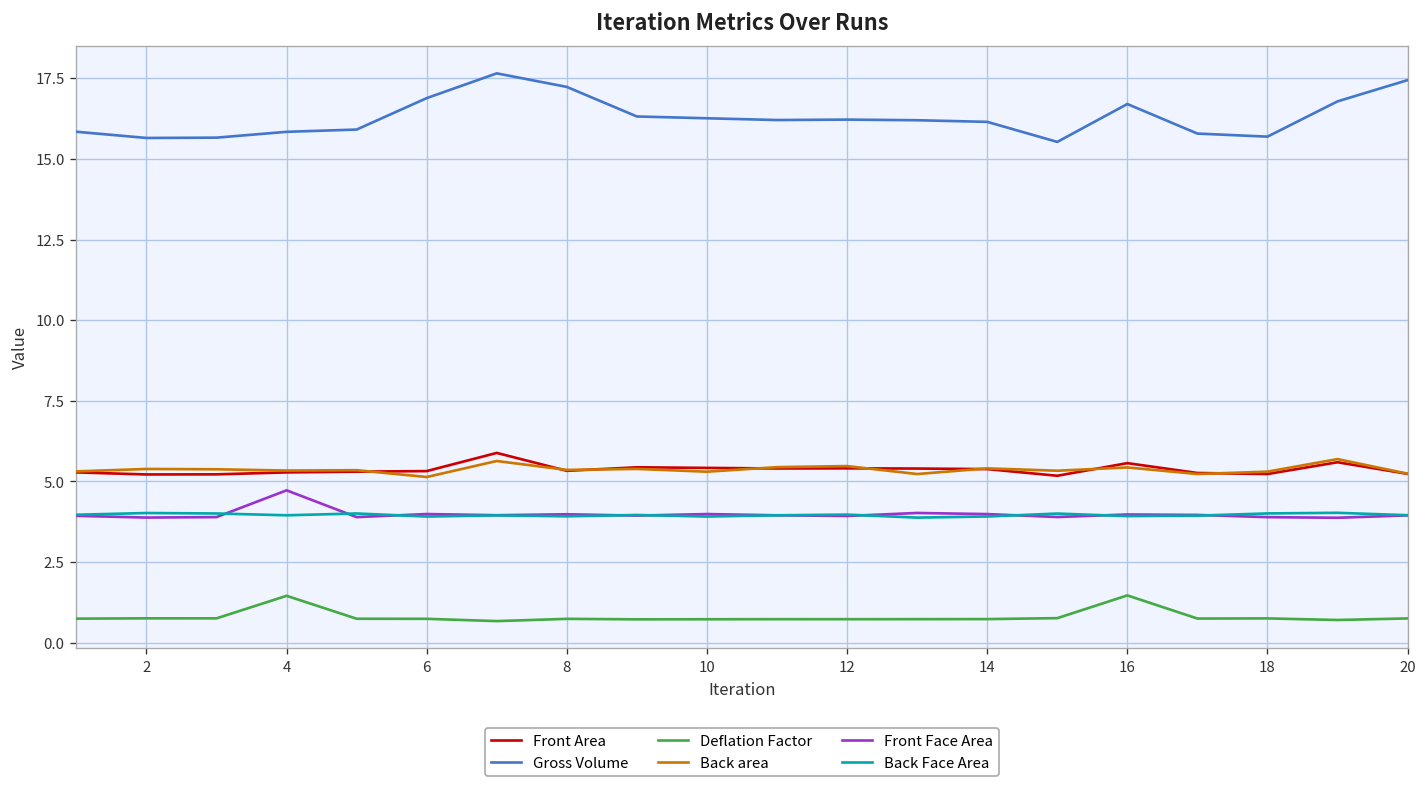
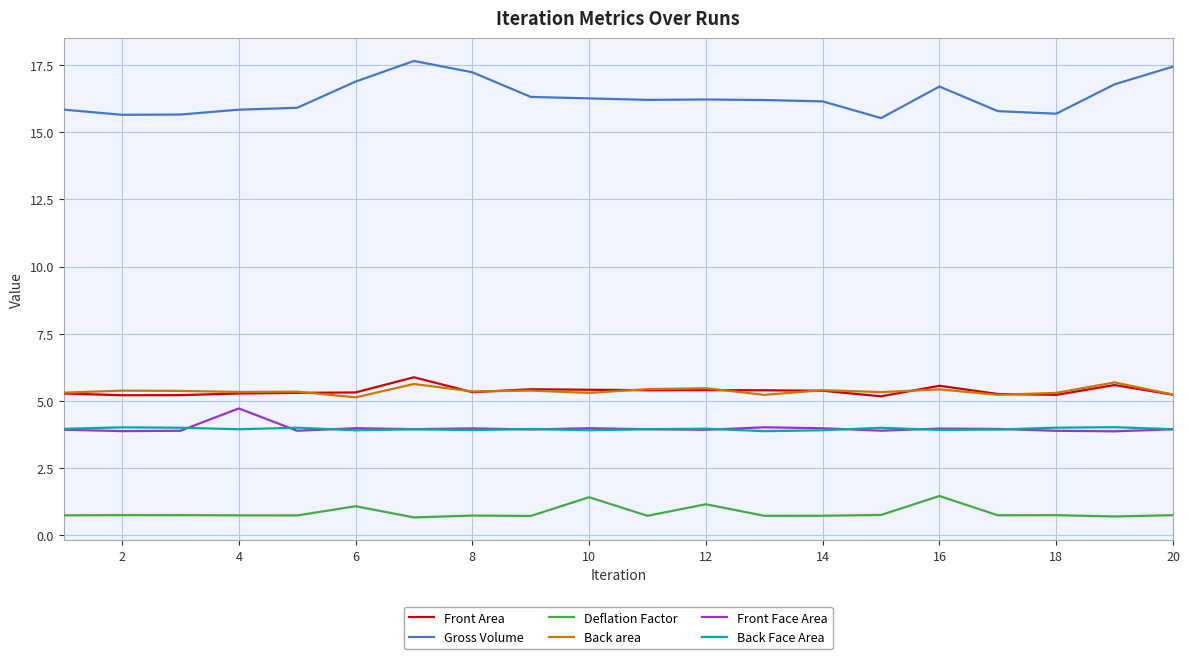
Deflation Factor, 4: 1.5 -> 0.7
Deflation Factor, 6: 0.7 -> 1.1
Deflation Factor, 10: 0.7 -> 1.4
Deflation Factor, 12: 0.7 -> 1.2
